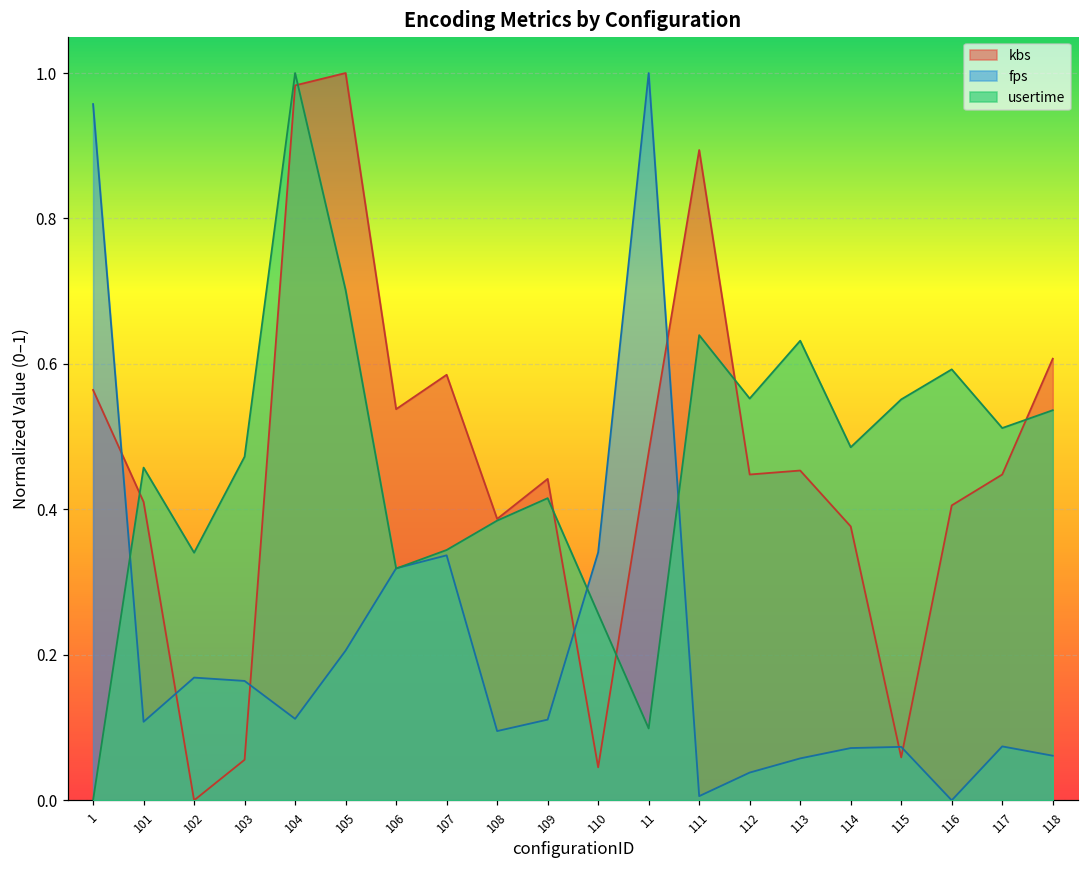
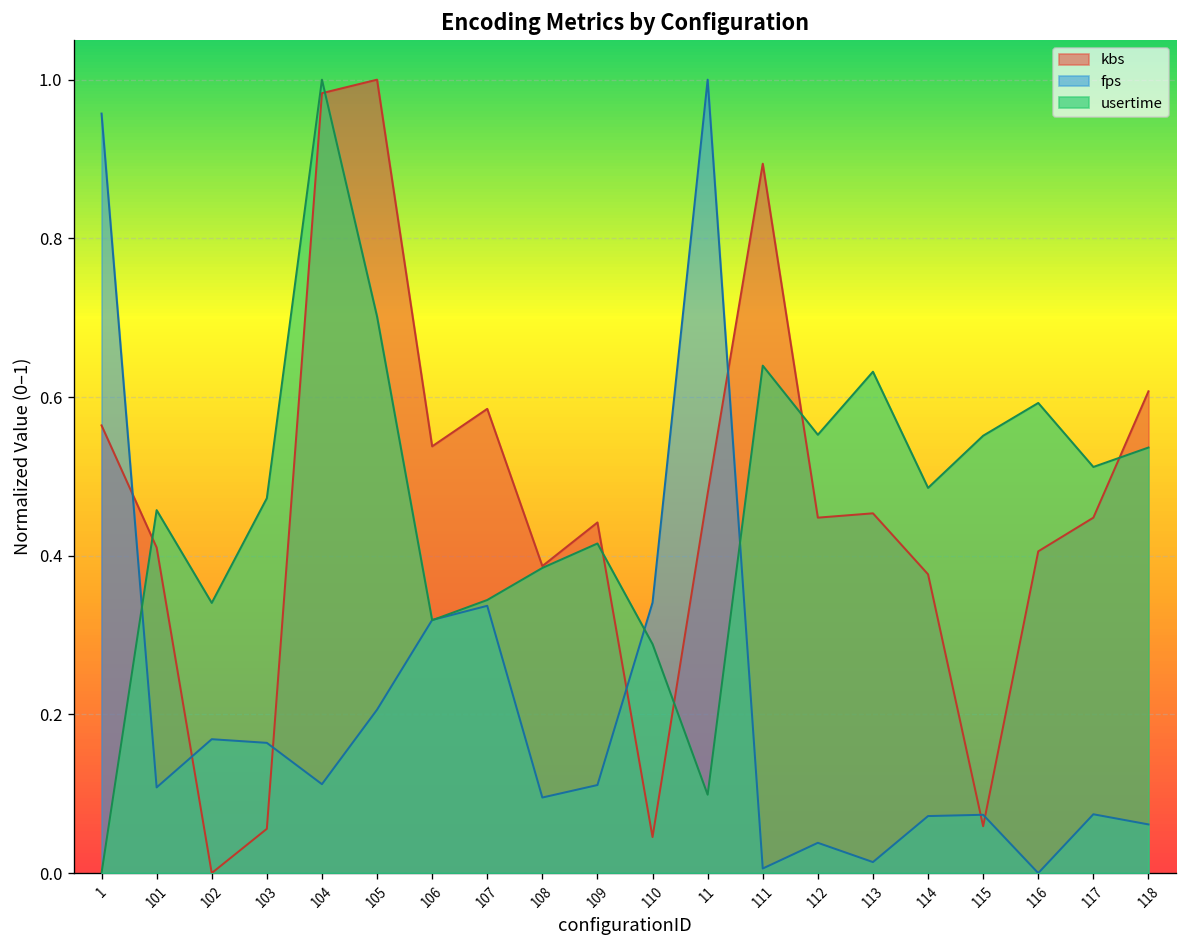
usertime, 110: 0.26 -> 0.29
fps, 113: 0.06 -> 0.01
